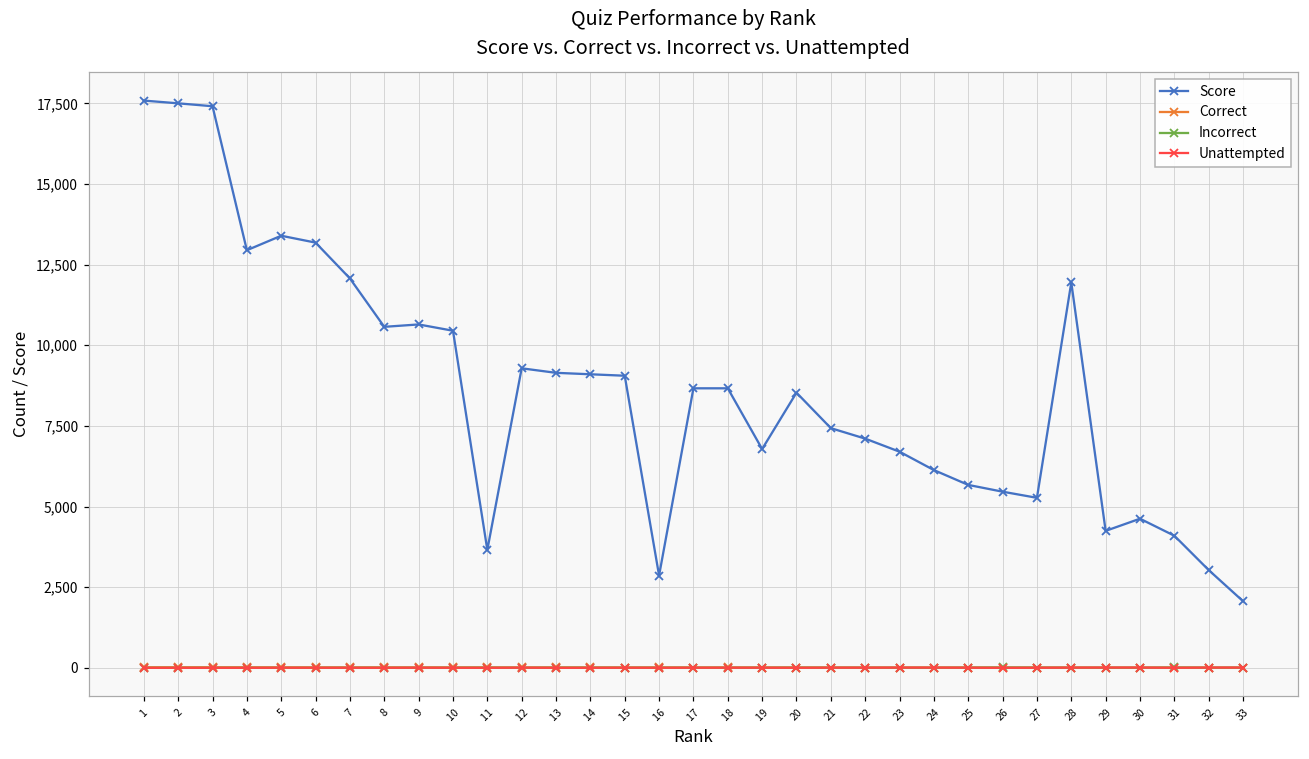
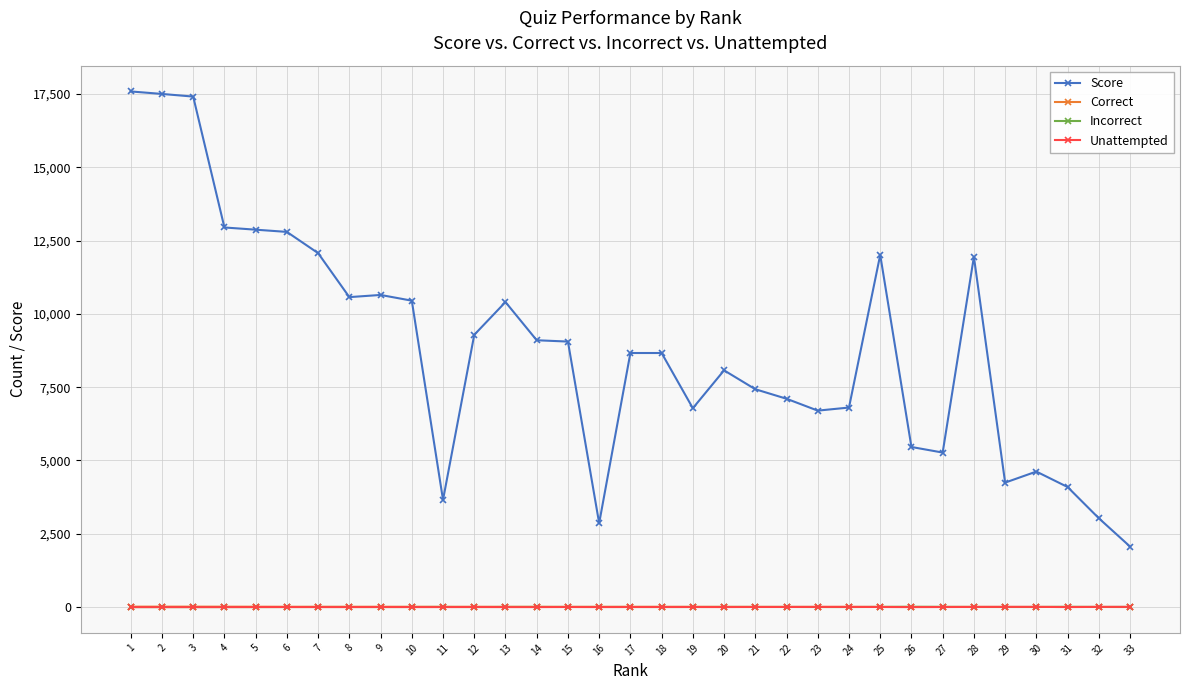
Score, 5: 13,400 -> 12,900
Score, 6: 13,200 -> 12,800
Score, 13: 9,100 -> 10,400
Score, 20: 8,500 -> 8,100
Score, 24: 6,100 -> 6,800
Score, 25: 5,700 -> 12,000
